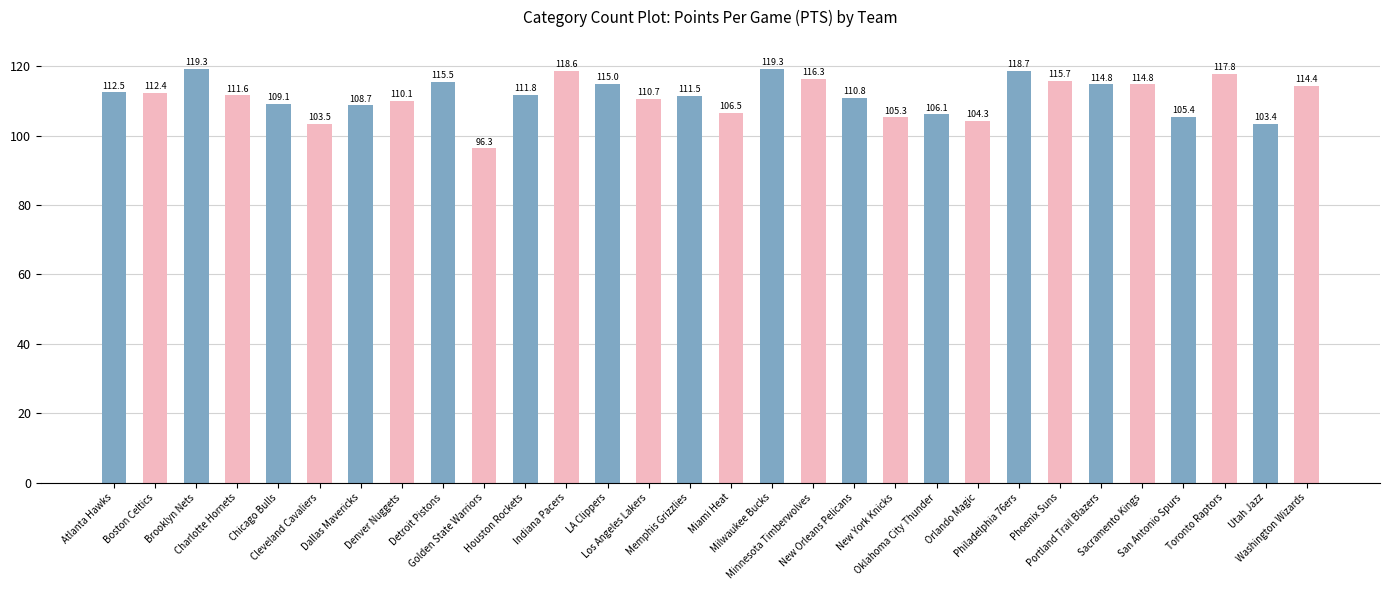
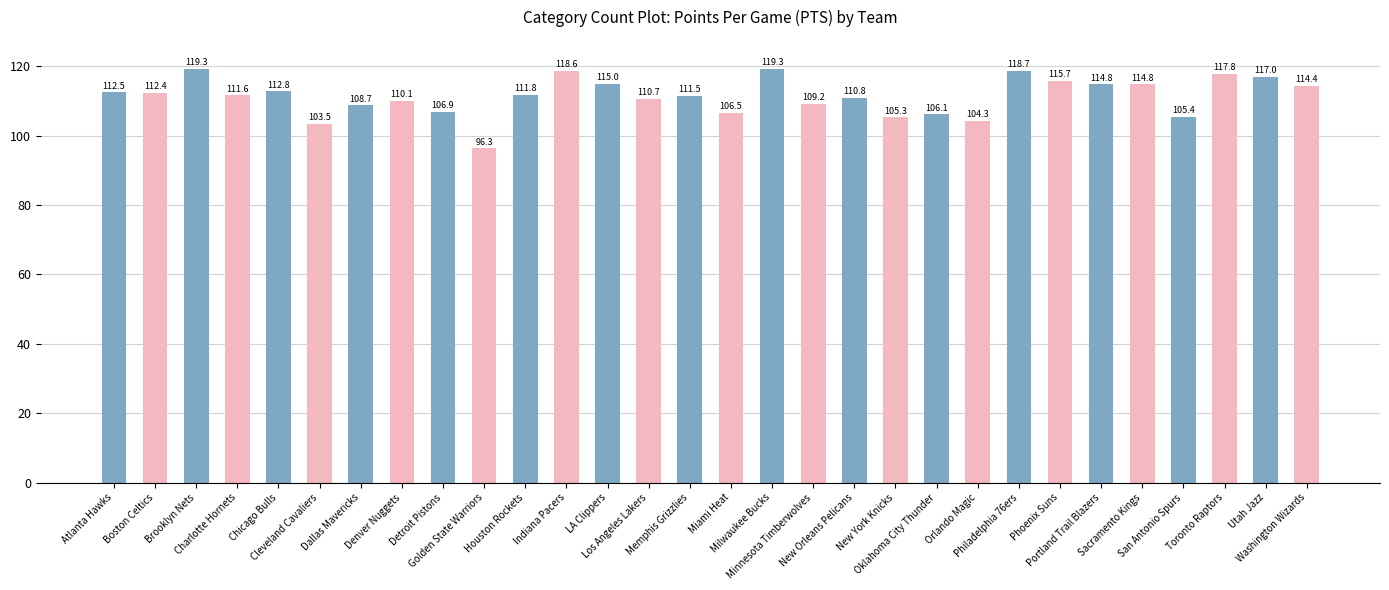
Chicago Bulls: 109.1 -> 112.8
Detroit Pistons: 115.5 -> 106.9
Minnesota Timberwolves: 116.3 -> 109.2
Utah Jazz: 103.4 -> 117.0
